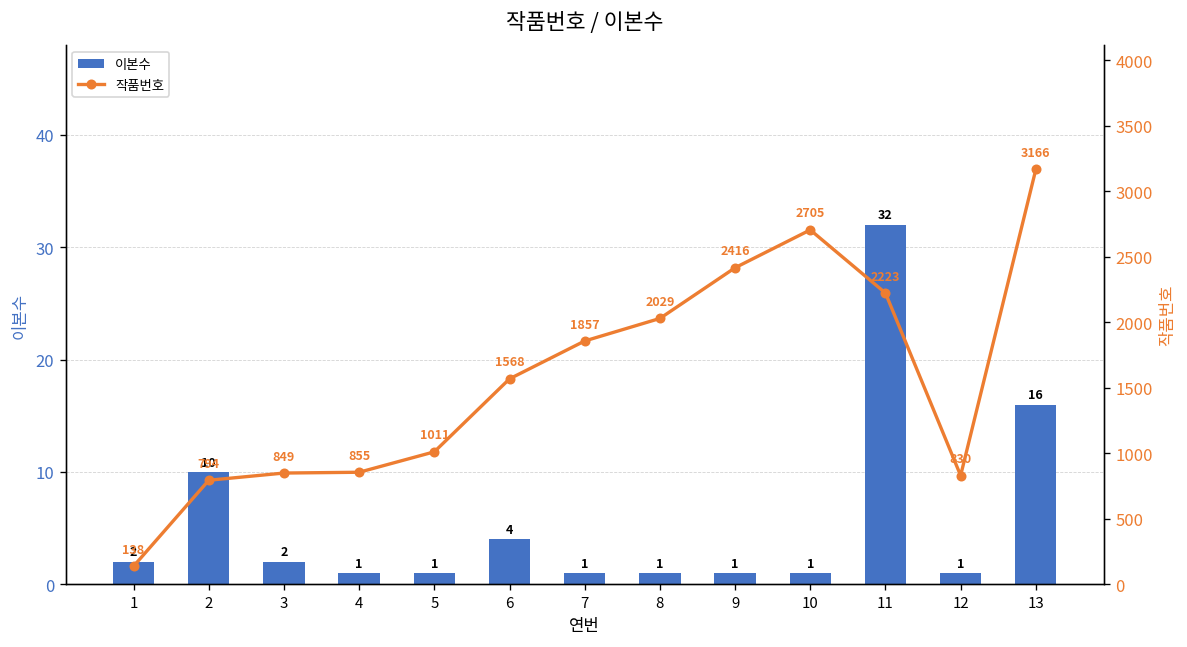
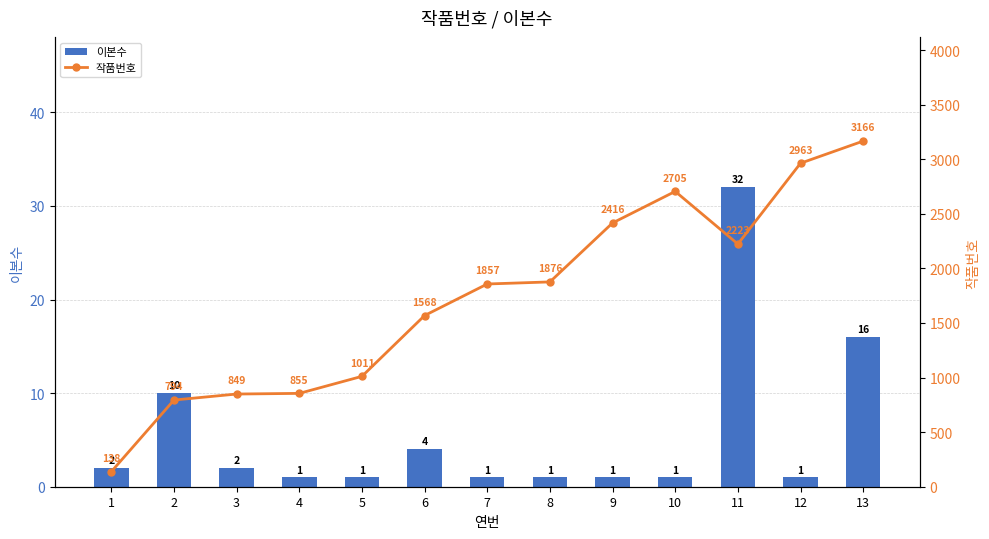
작품번호, 8: 2029 -> 1876
작품번호, 12: 830 -> 2963
